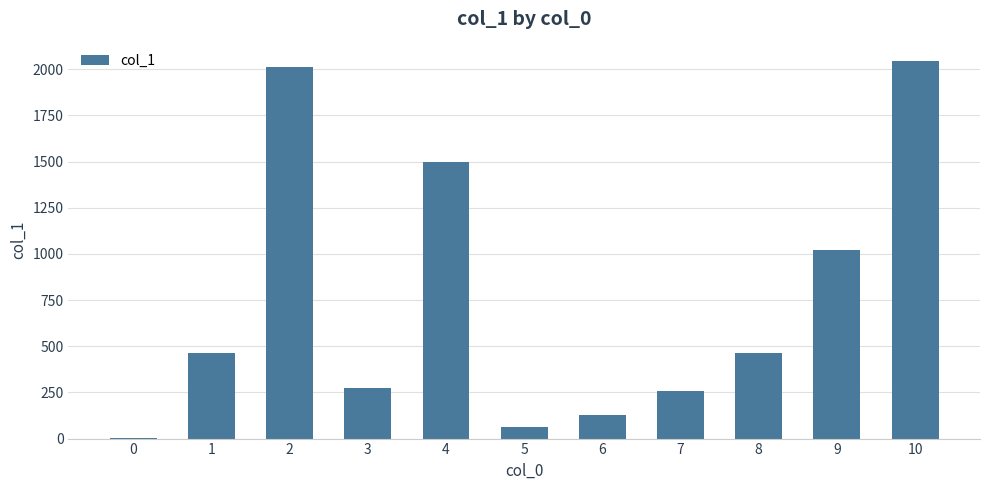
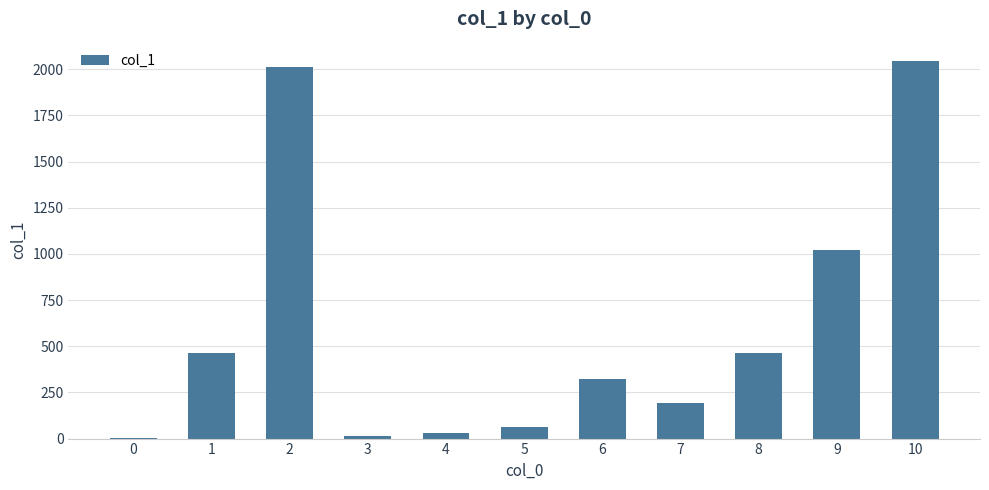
3: 270 -> 20
4: 1500 -> 30
6: 130 -> 320
7: 260 -> 190
